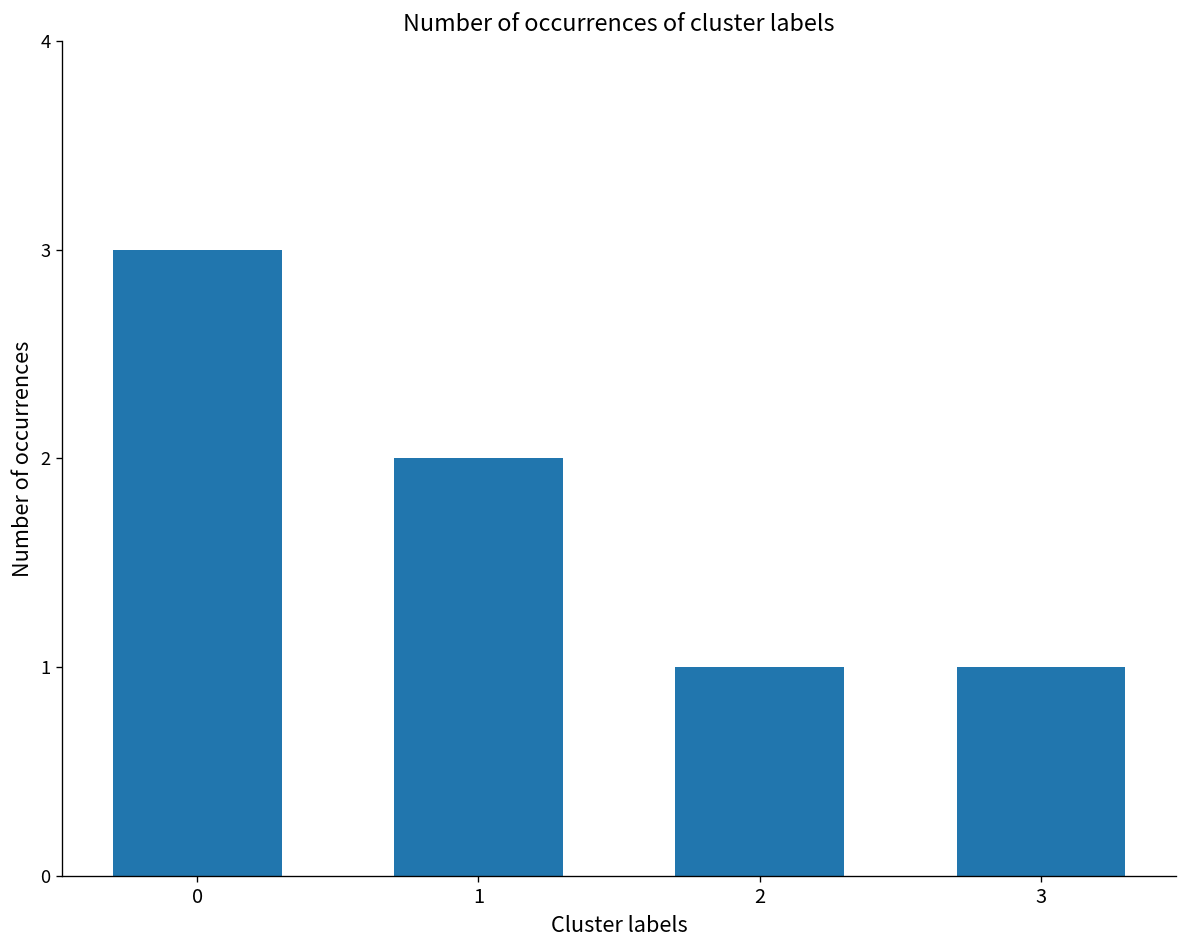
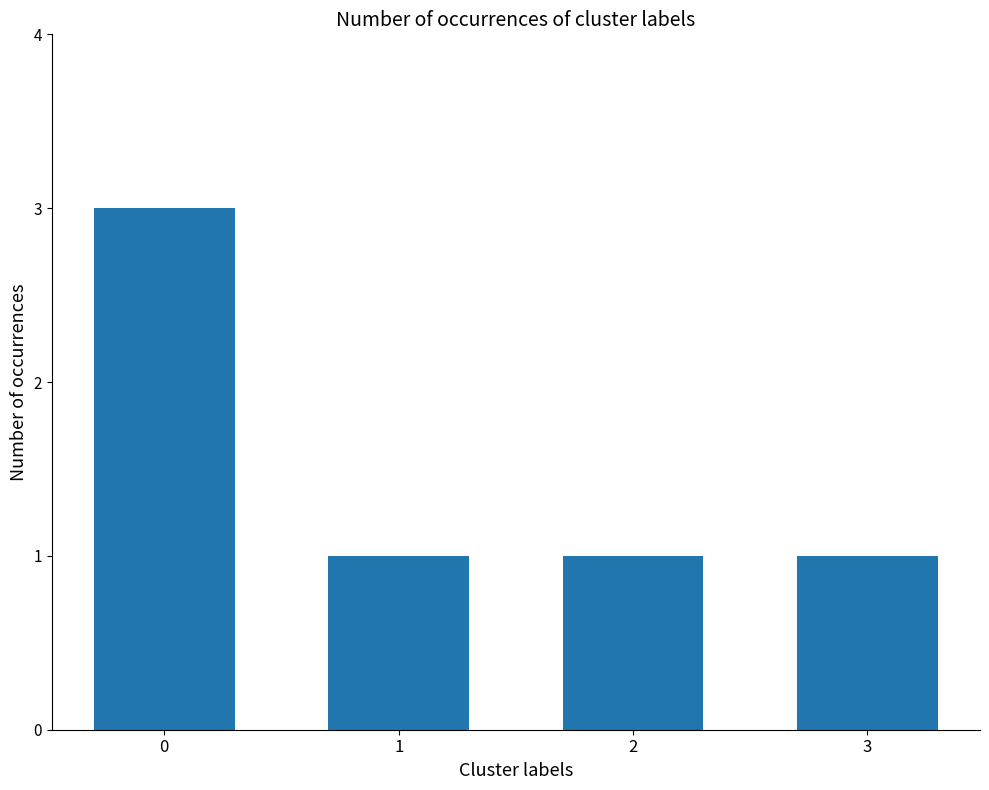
1: 2 -> 1
